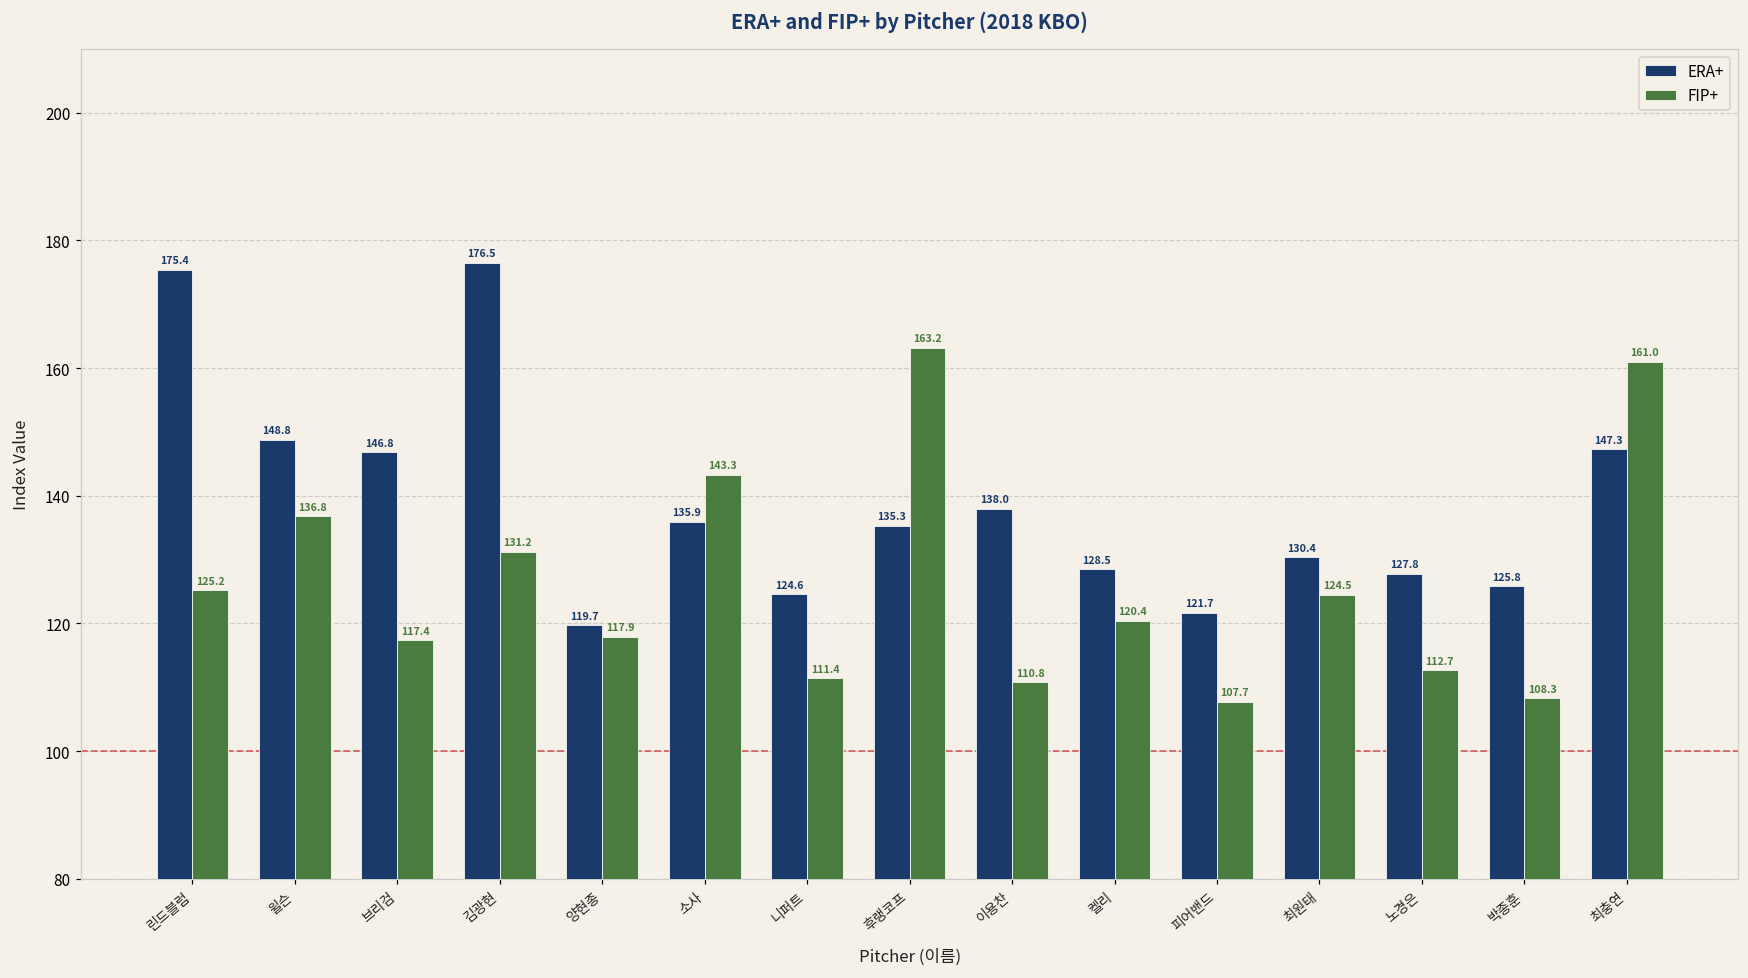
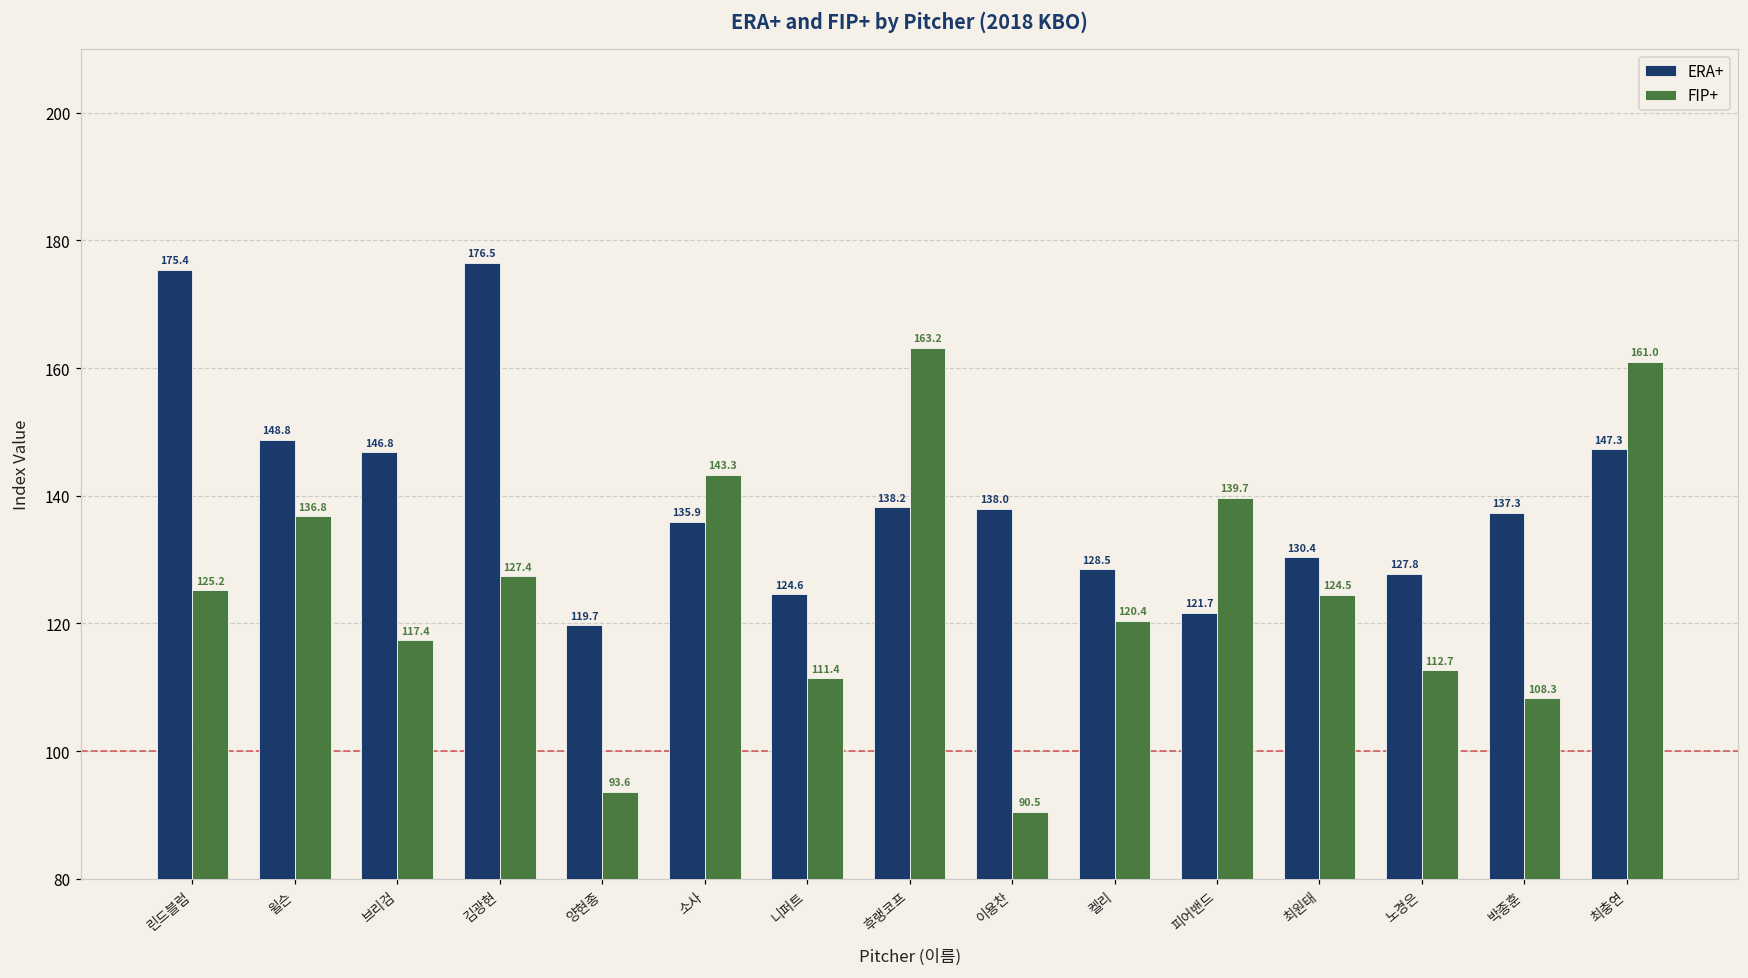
FIP+, 김광현: 131.2 -> 127.4
FIP+, 양현종: 117.9 -> 93.6
ERA+, 후랭코프: 135.3 -> 138.2
FIP+, 이용찬: 110.8 -> 90.5
FIP+, 피어밴드: 107.7 -> 139.7
ERA+, 박종훈: 125.8 -> 137.3
